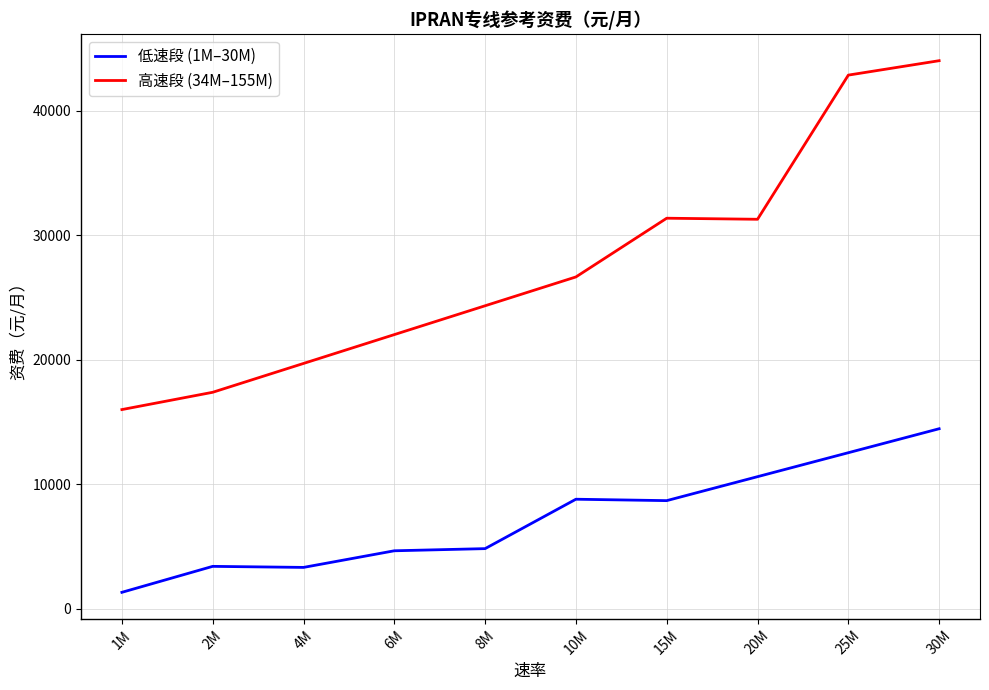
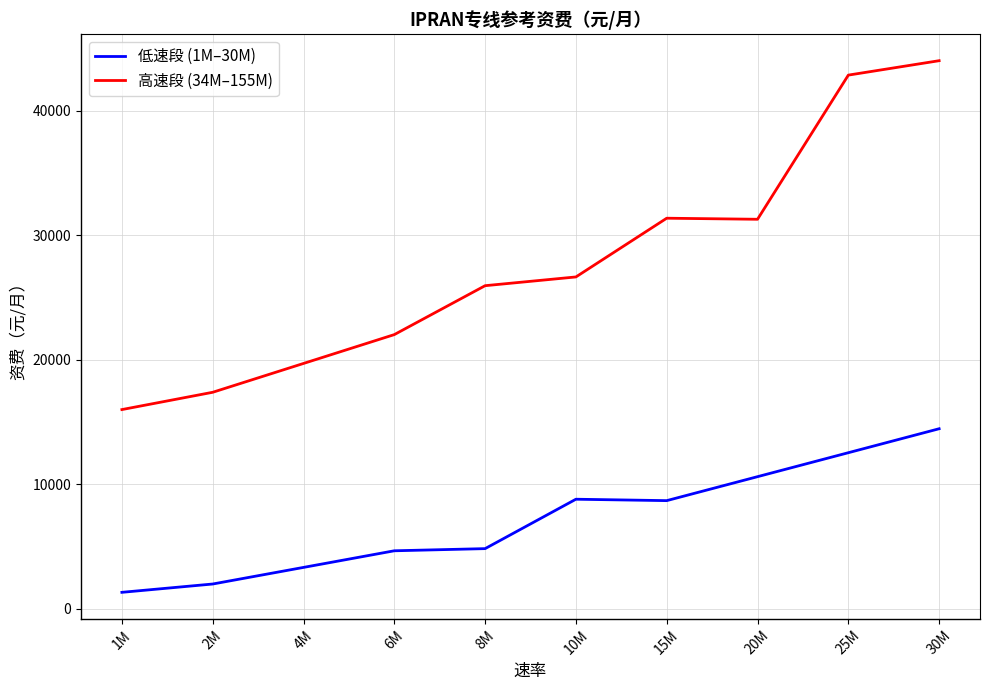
低速段 (1M–30M), 2M: 3400 -> 2000
高速段 (34M–155M), 8M: 24300 -> 25900
